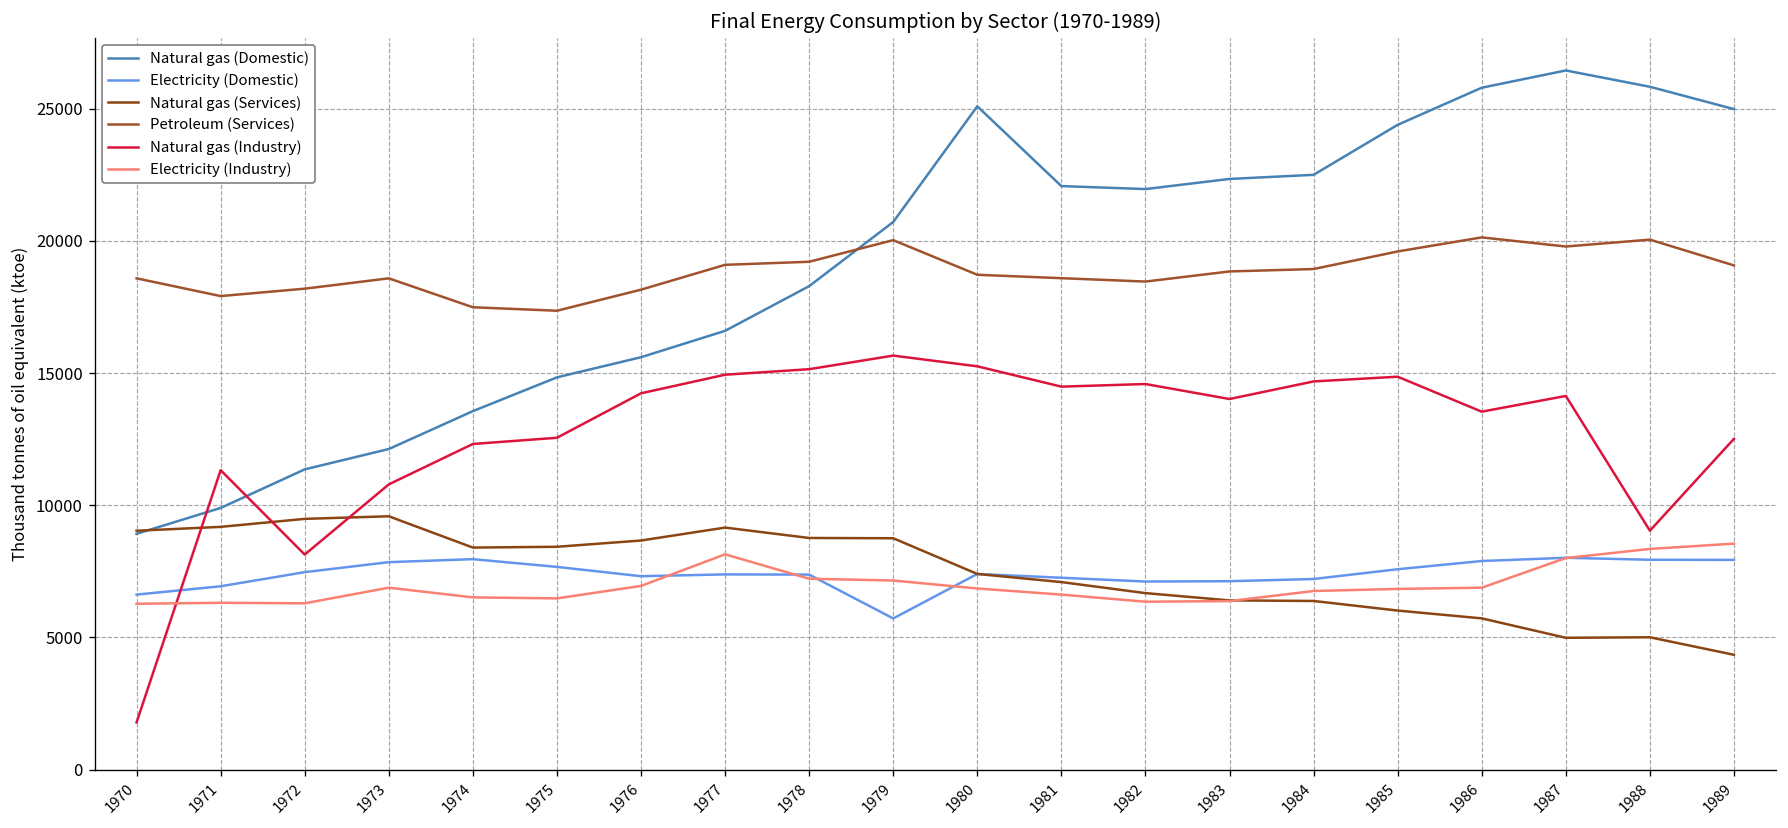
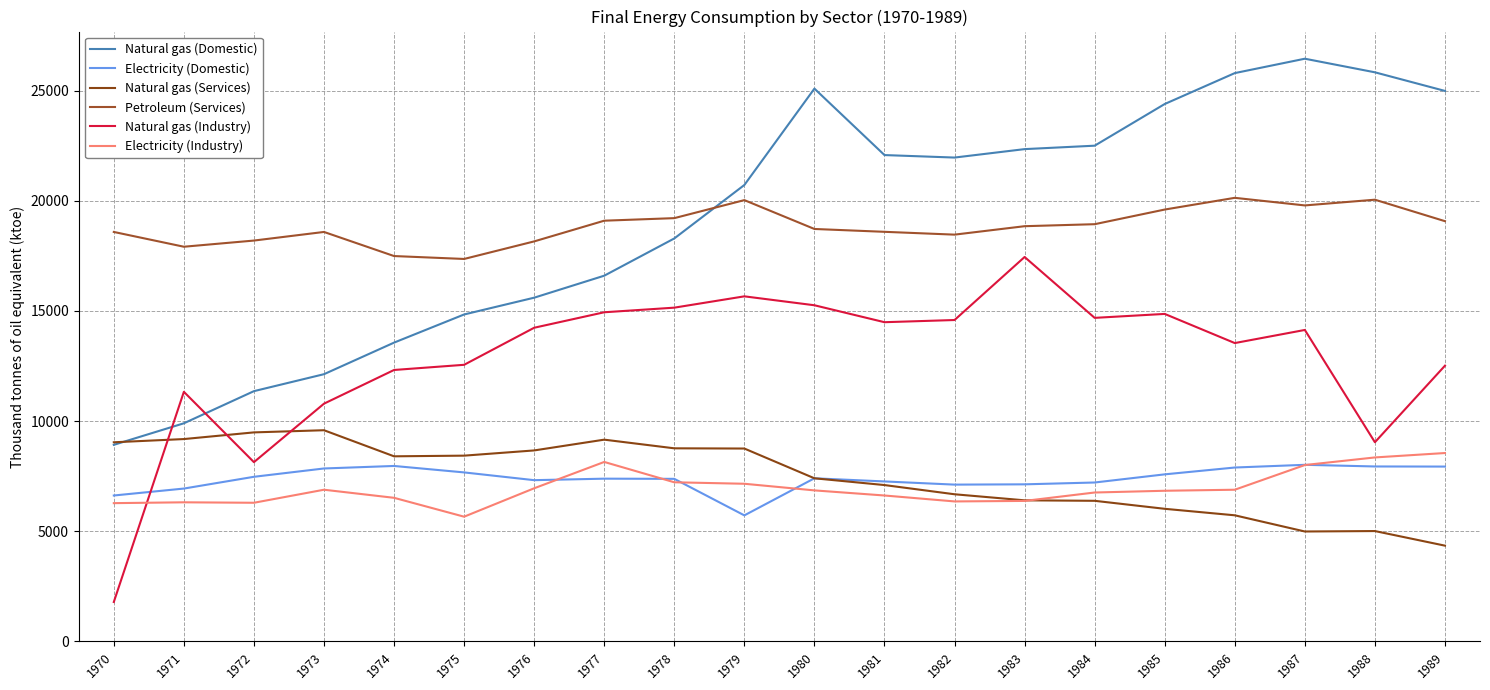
Electricity (Industry), 1975: 6500 -> 5700
Natural gas (Industry), 1983: 14000 -> 17400
